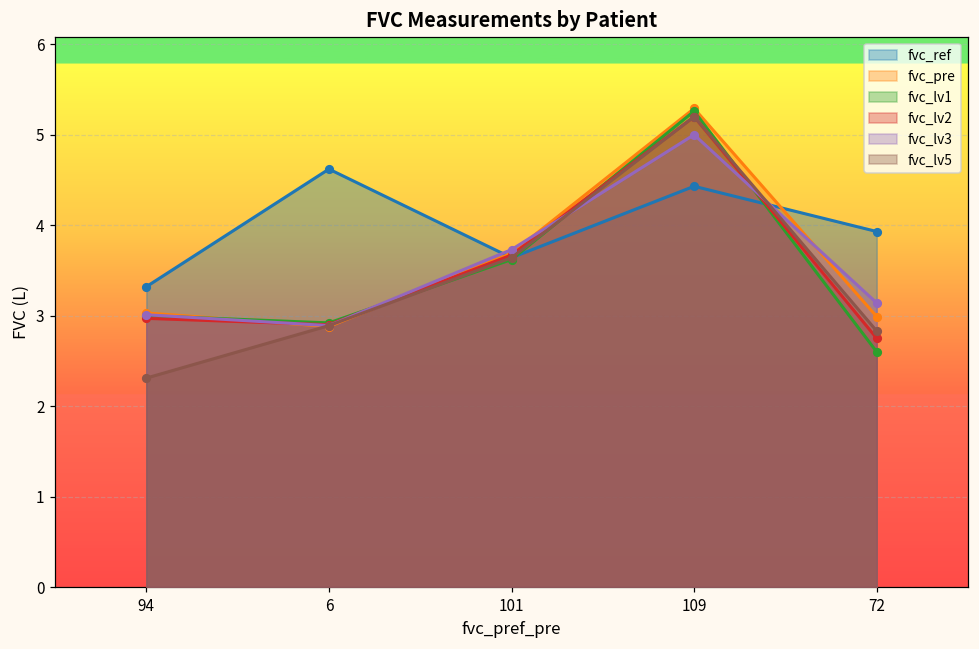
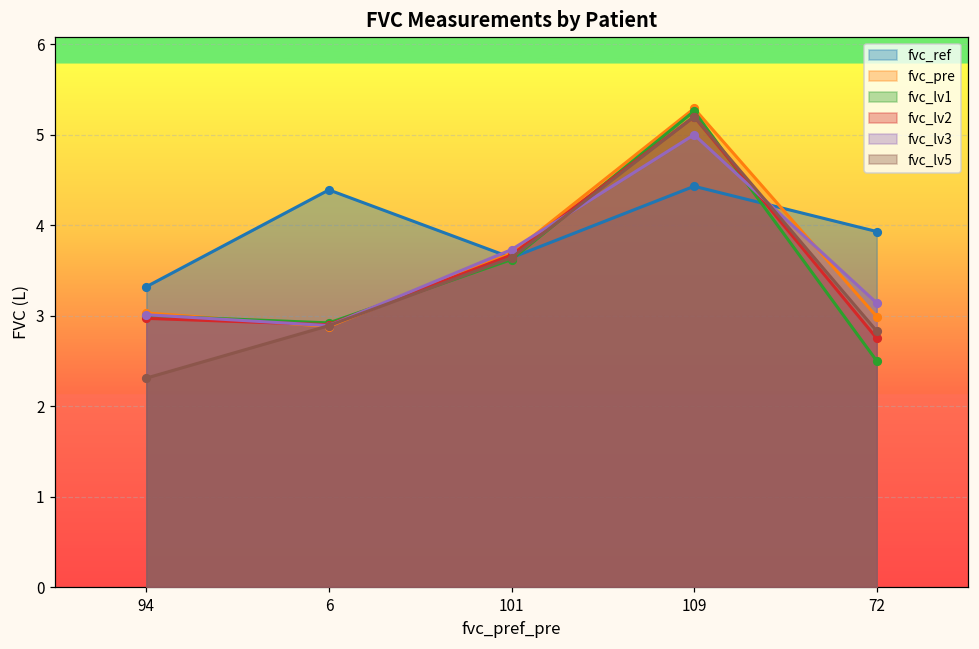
fvc_ref, 6: 4.6 -> 4.4
fvc_lv1, 72: 2.6 -> 2.5
